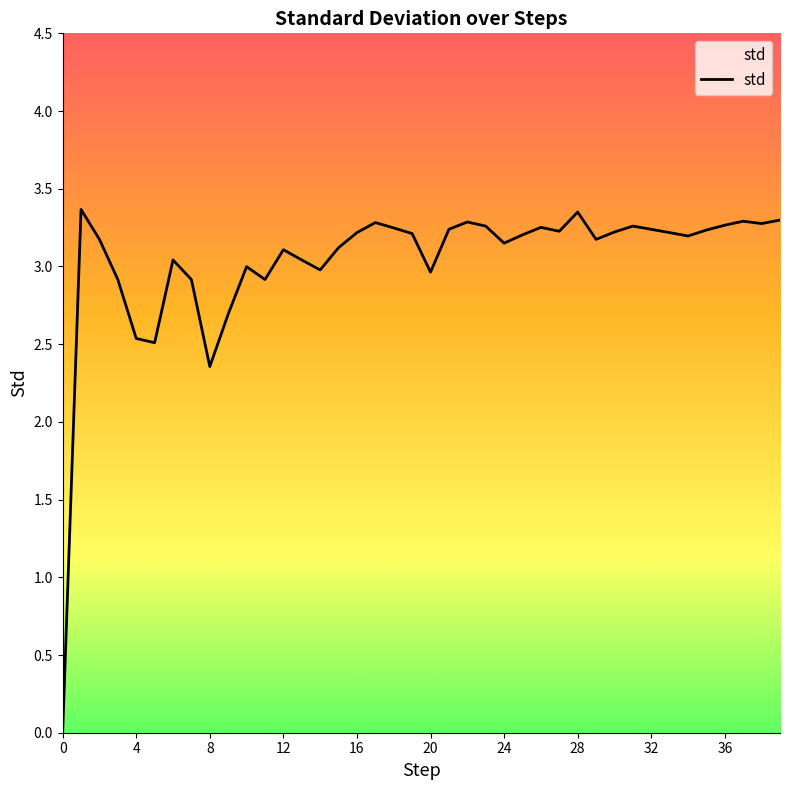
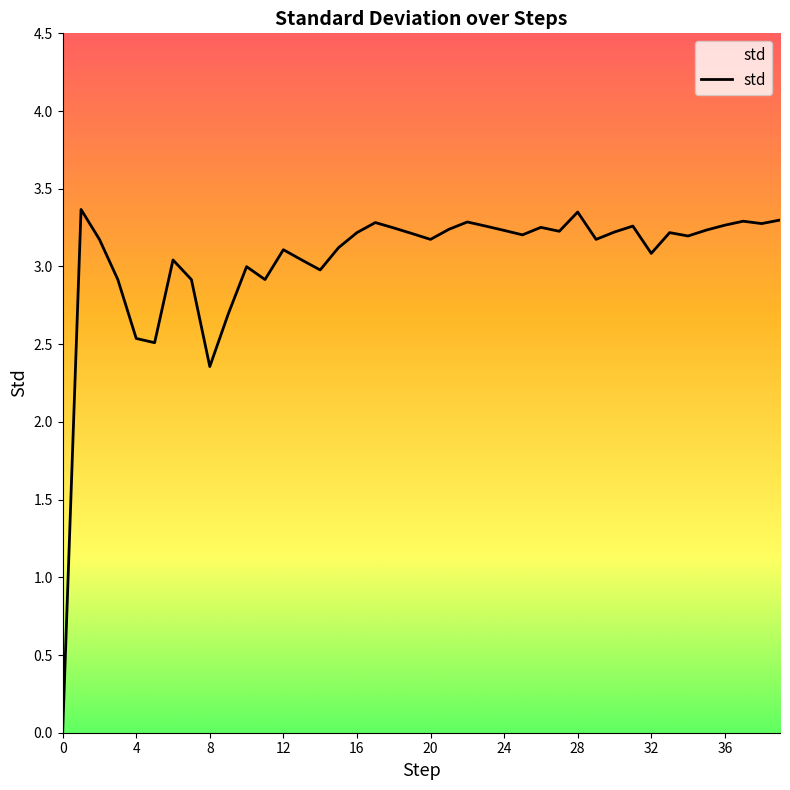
20: 2.96 -> 3.17
24: 3.15 -> 3.23
32: 3.24 -> 3.08
